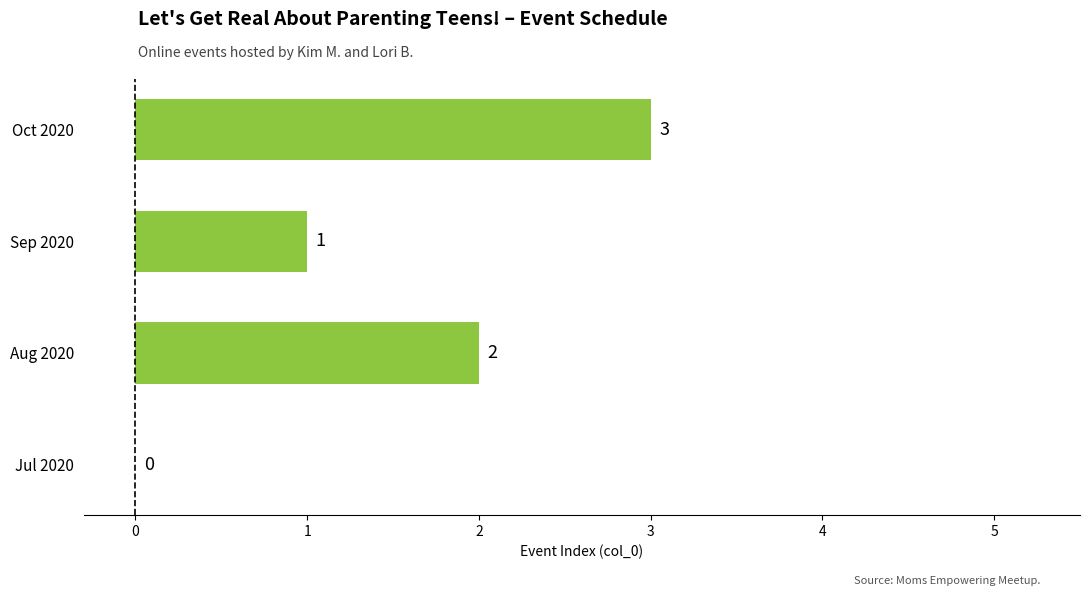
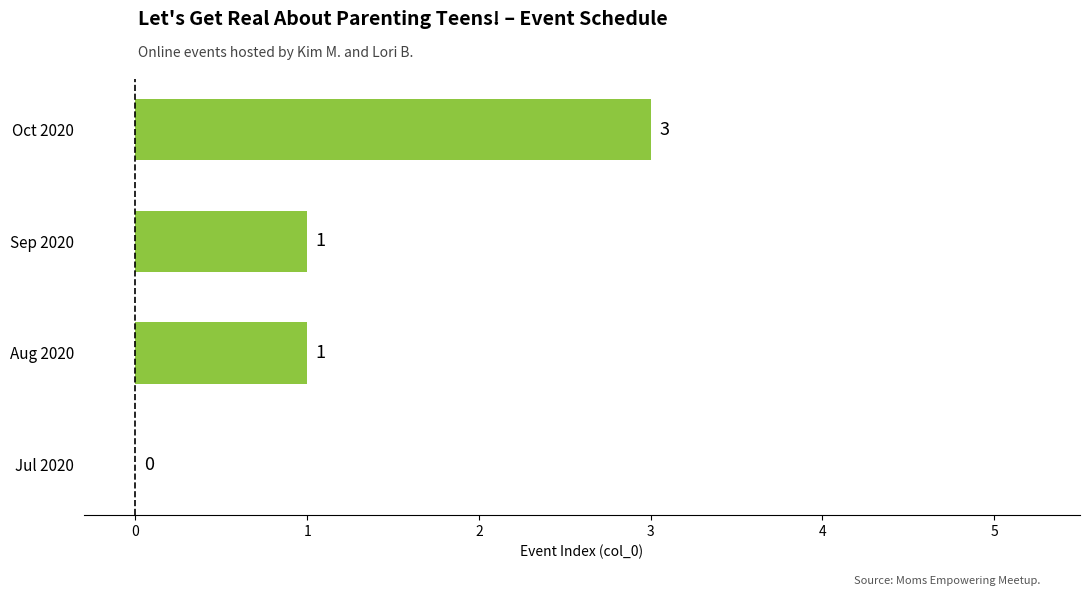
Aug 2020: 2 -> 1
